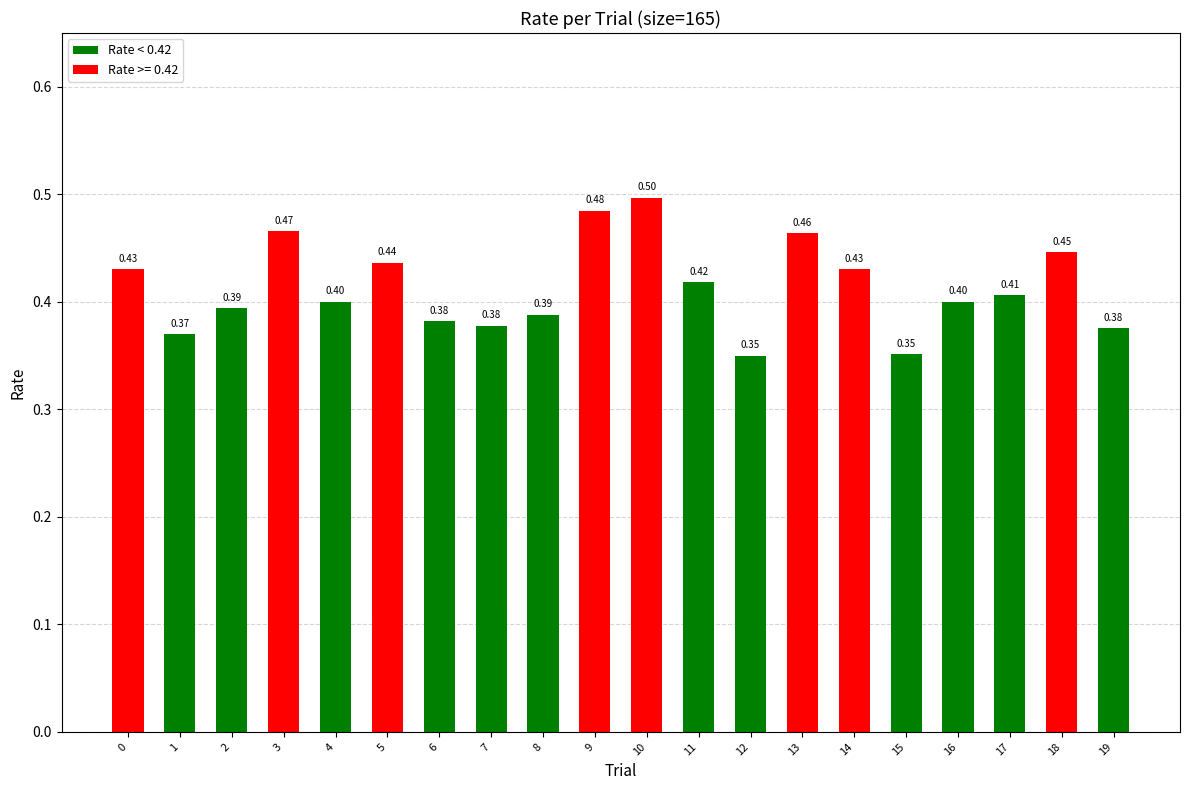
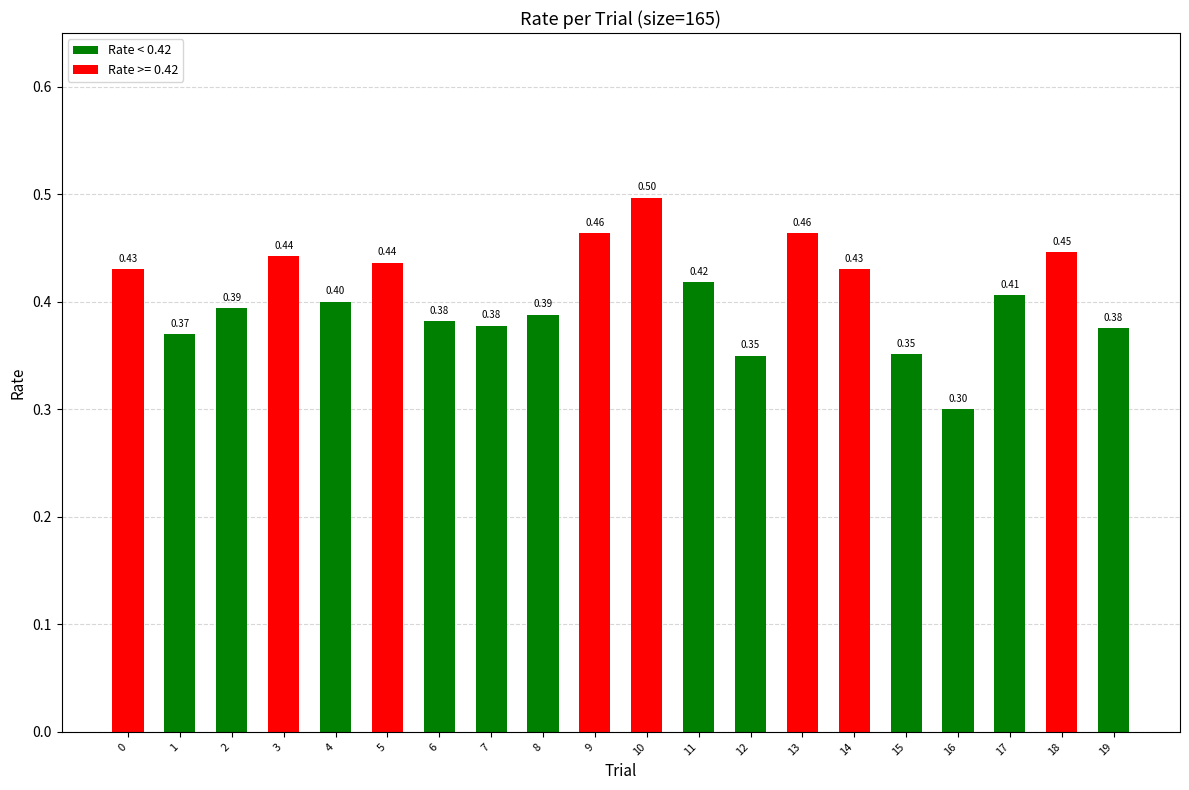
3: 0.47 -> 0.44
9: 0.48 -> 0.46
16: 0.40 -> 0.30
